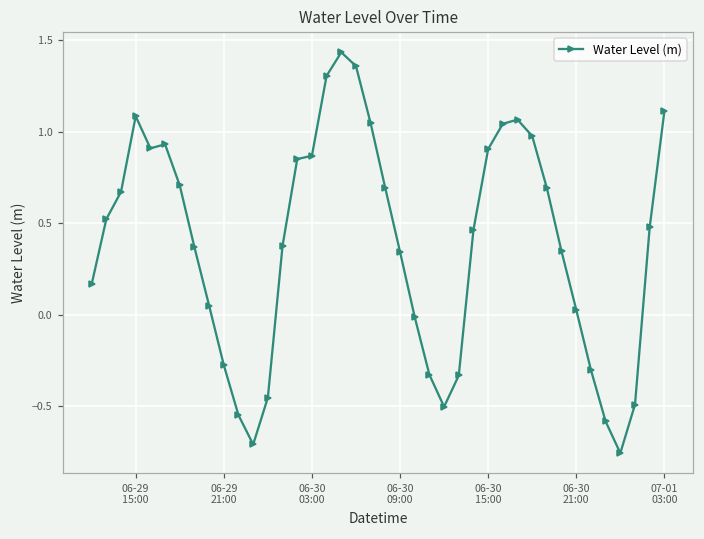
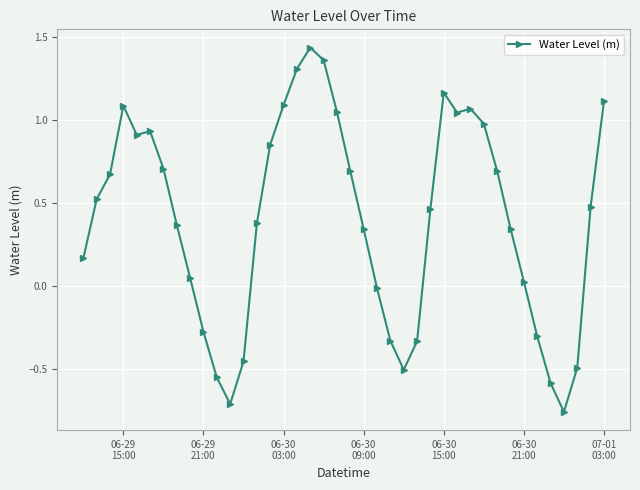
06-30 03:00: 0.87 -> 1.09
06-30 15:00: 0.91 -> 1.16
